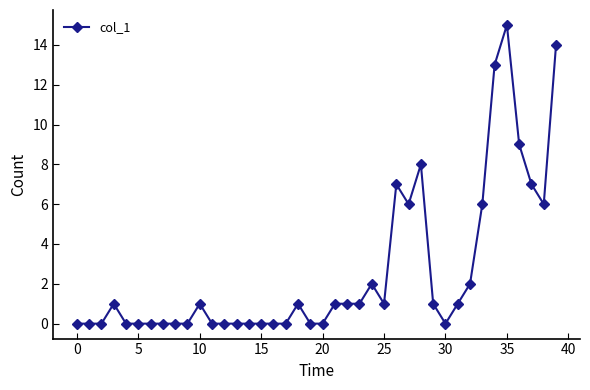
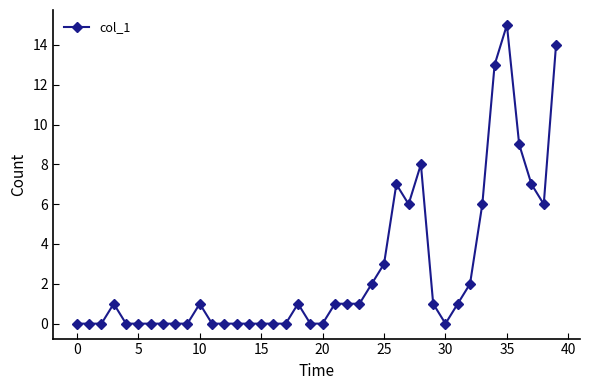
25: 1 -> 3
